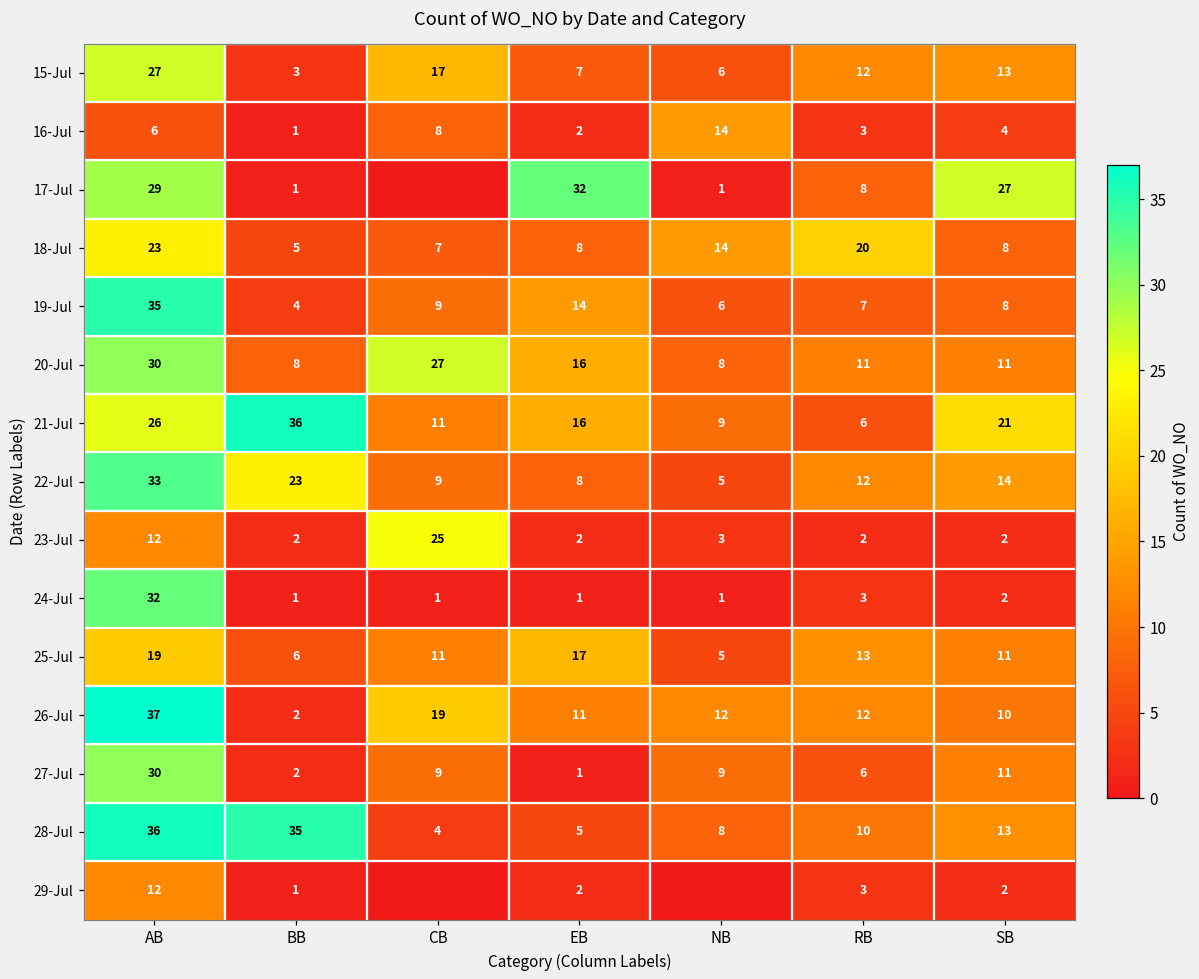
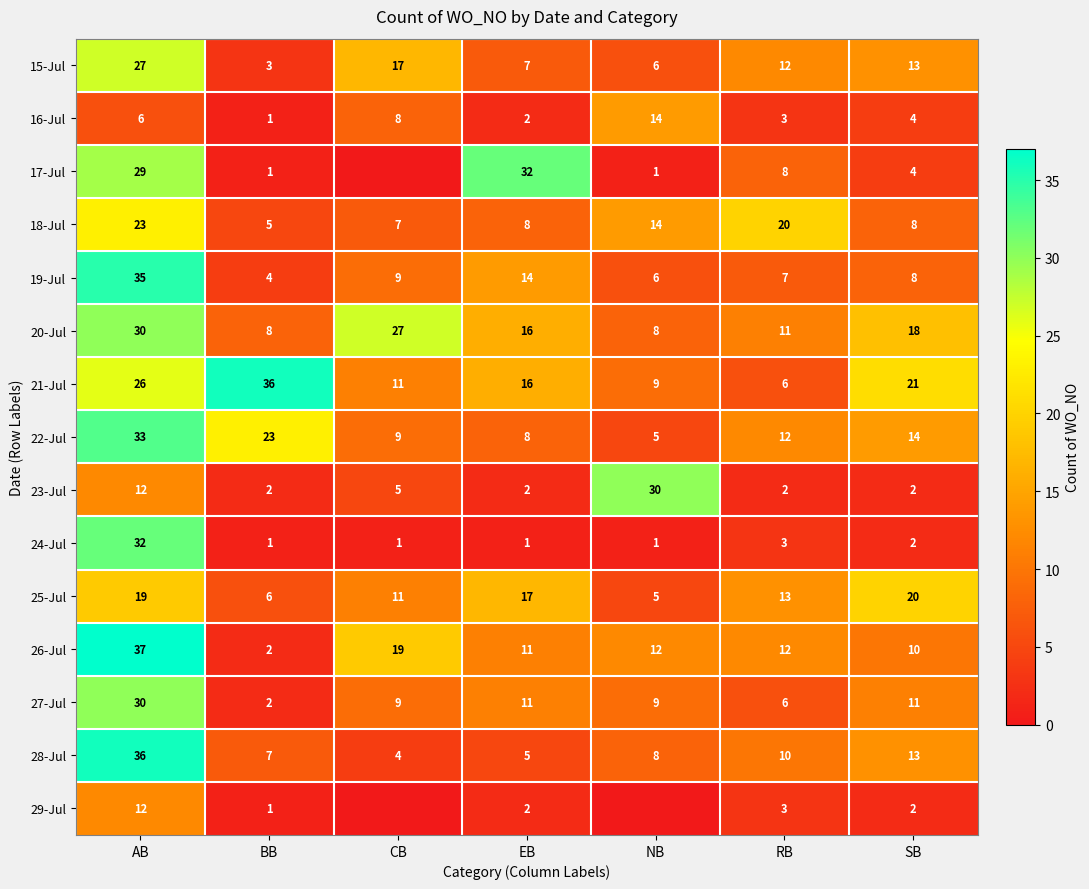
17-Jul, SB: 27 -> 4
20-Jul, SB: 11 -> 18
23-Jul, CB: 25 -> 5
23-Jul, NB: 3 -> 30
25-Jul, SB: 11 -> 20
27-Jul, EB: 1 -> 11
28-Jul, BB: 35 -> 7
